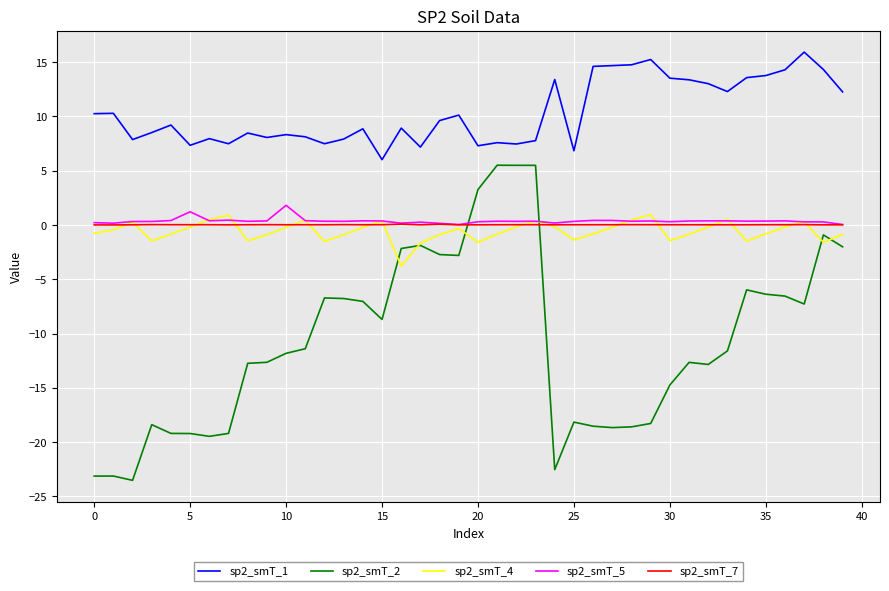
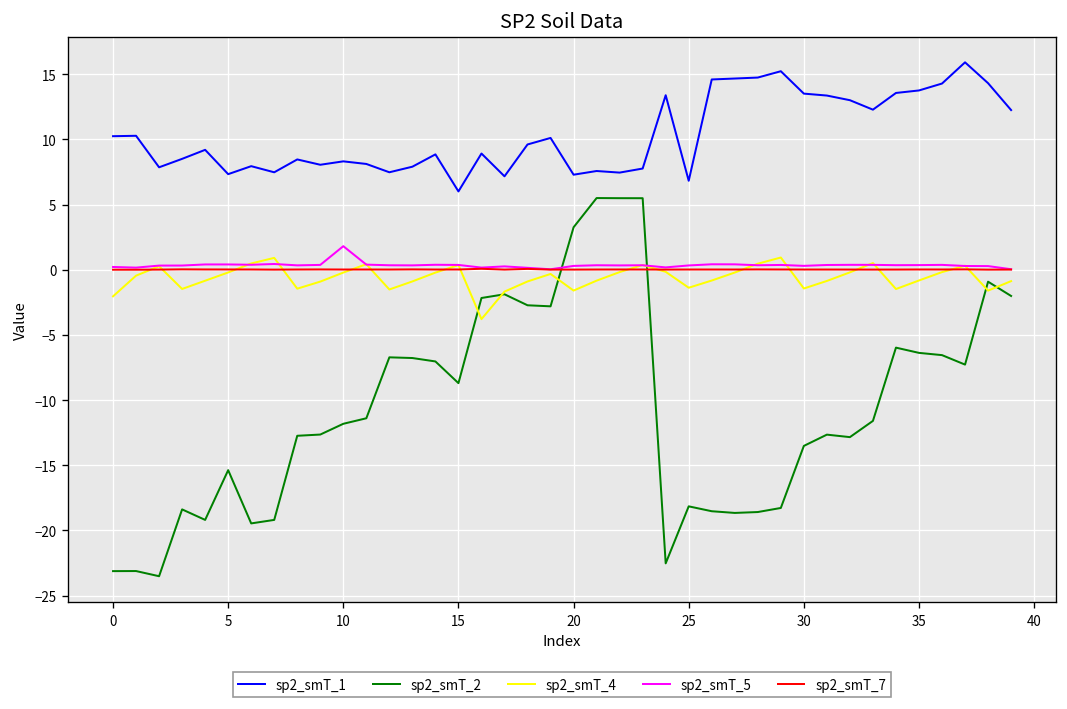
sp2_smT_4, 0: -0.8 -> -2.0
sp2_smT_2, 5: -19.2 -> -15.4
sp2_smT_5, 5: 1.2 -> 0.4
sp2_smT_2, 30: -14.7 -> -13.5
